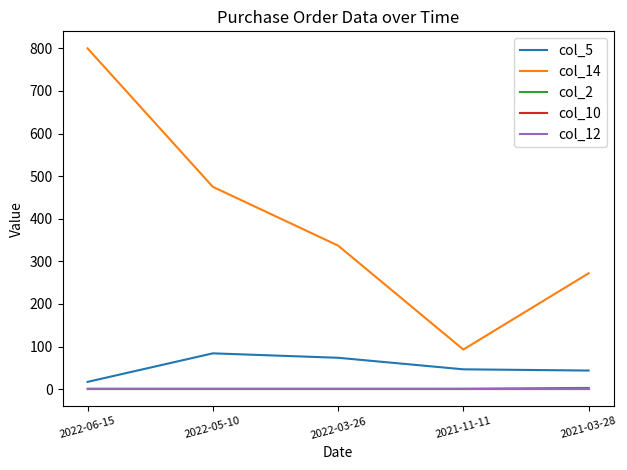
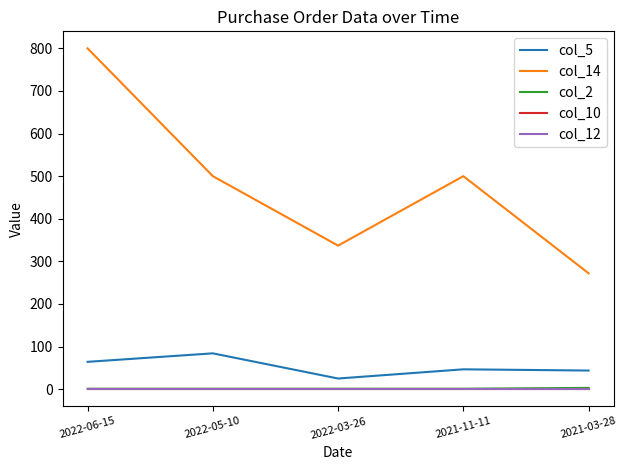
col_5, 2022-06-15: 20 -> 60
col_14, 2022-05-10: 480 -> 500
col_5, 2022-03-26: 70 -> 30
col_14, 2021-11-11: 90 -> 500
